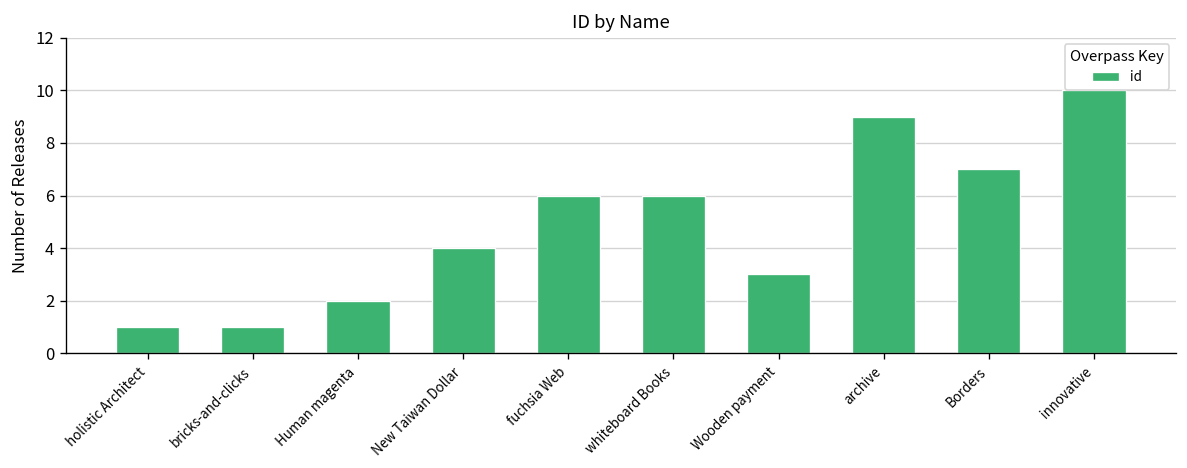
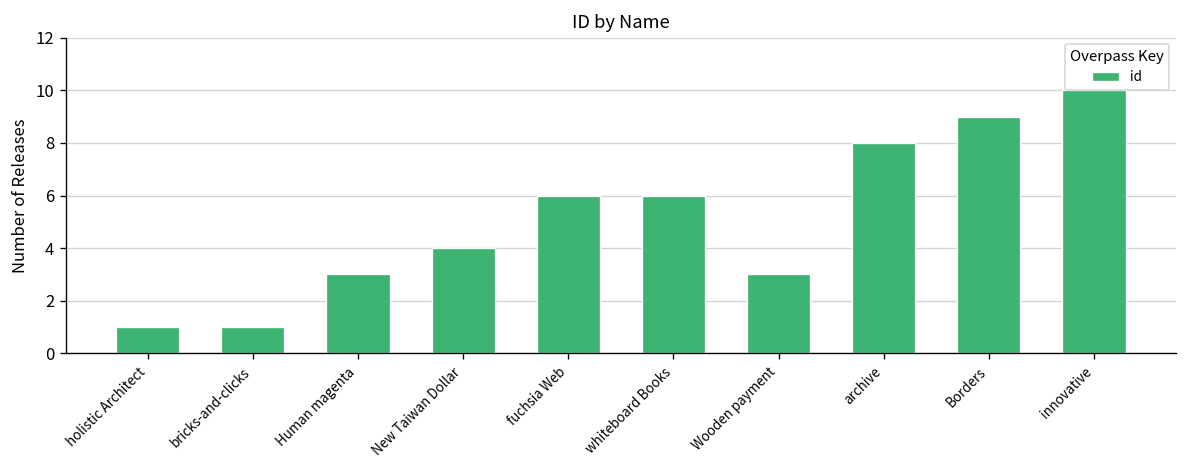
Human magenta: 2 -> 3
archive: 9 -> 8
Borders: 7 -> 9
